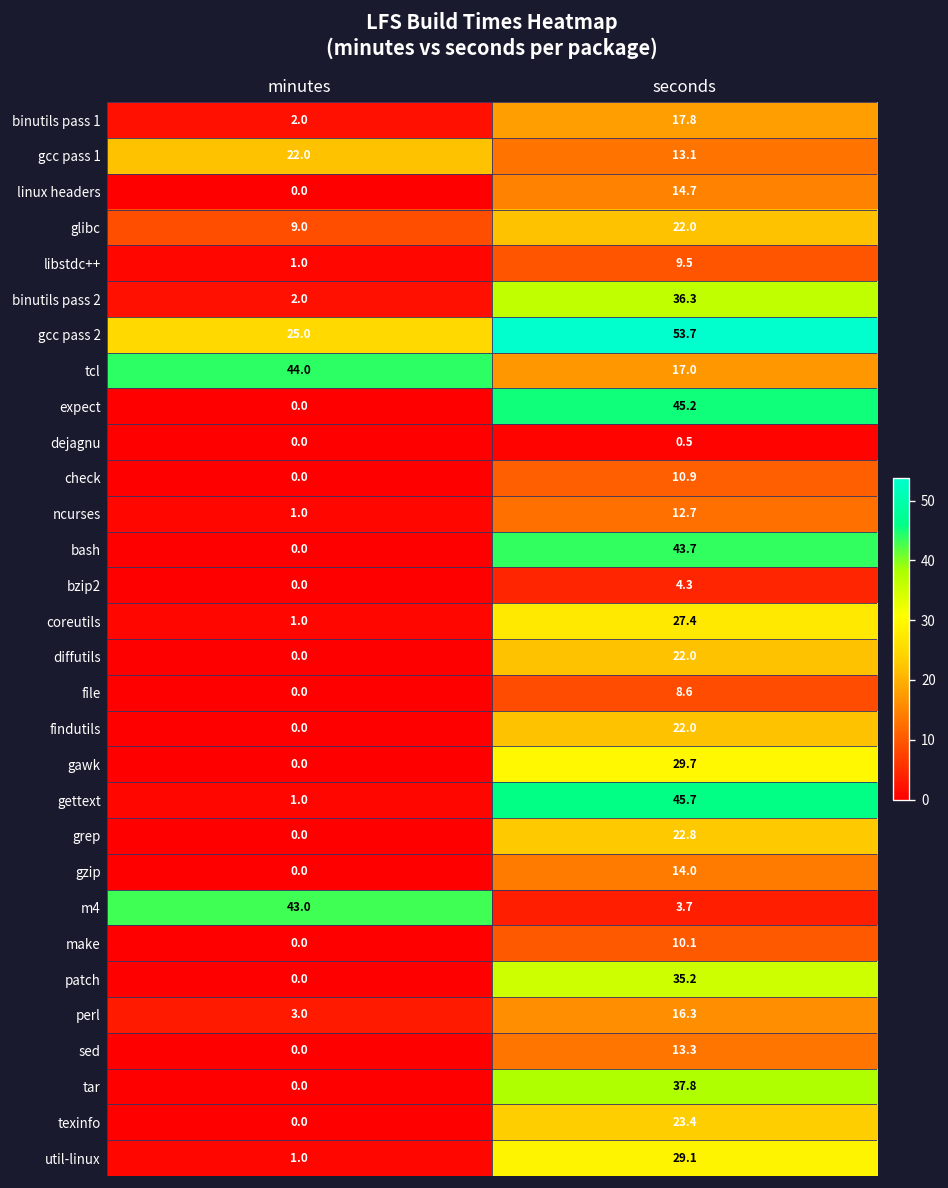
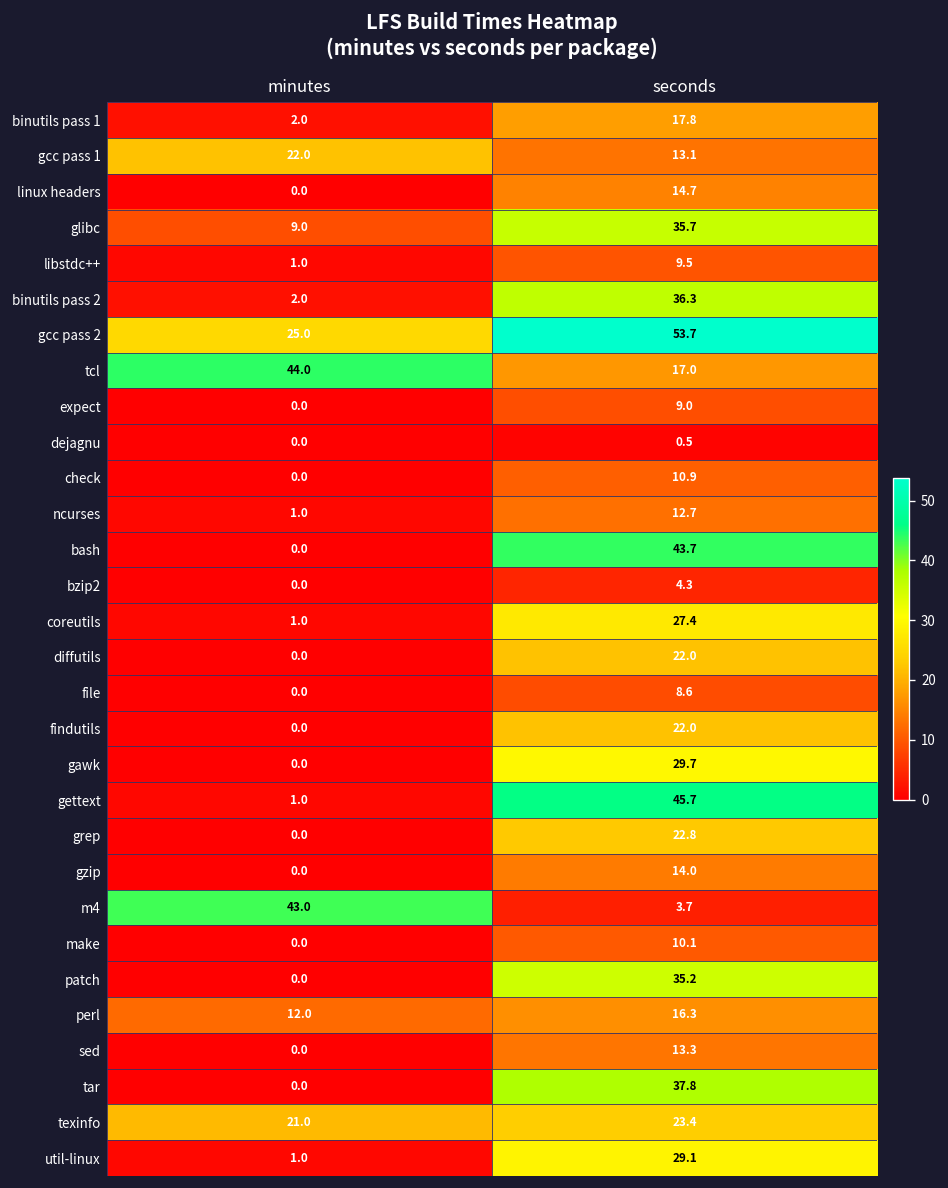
glibc, seconds: 22.0 -> 35.7
expect, seconds: 45.2 -> 9.0
perl, minutes: 3.0 -> 12.0
texinfo, minutes: 0.0 -> 21.0
